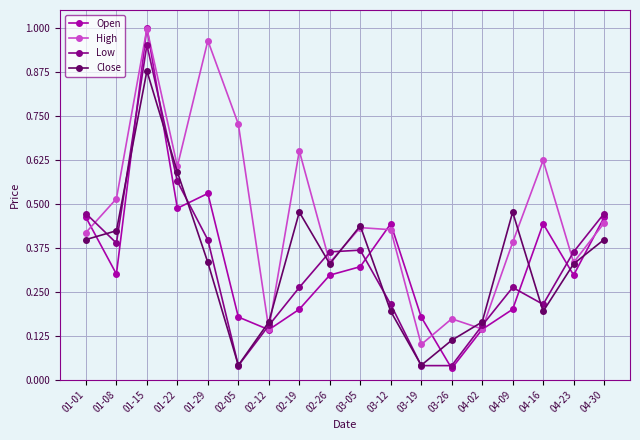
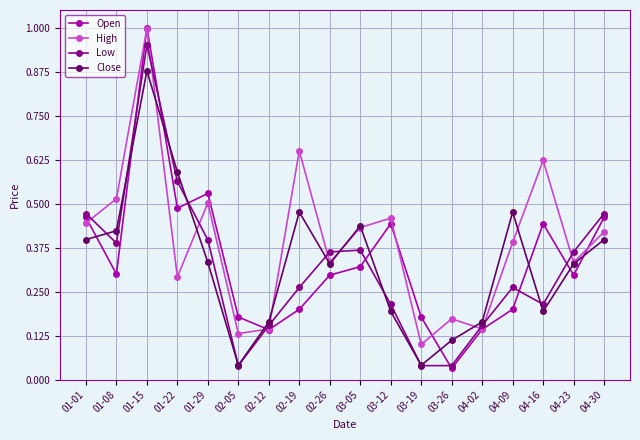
High, 01-01: 0.42 -> 0.45
High, 01-22: 0.61 -> 0.29
High, 01-29: 0.96 -> 0.50
High, 02-05: 0.73 -> 0.13
High, 03-12: 0.43 -> 0.46
High, 04-30: 0.45 -> 0.42
